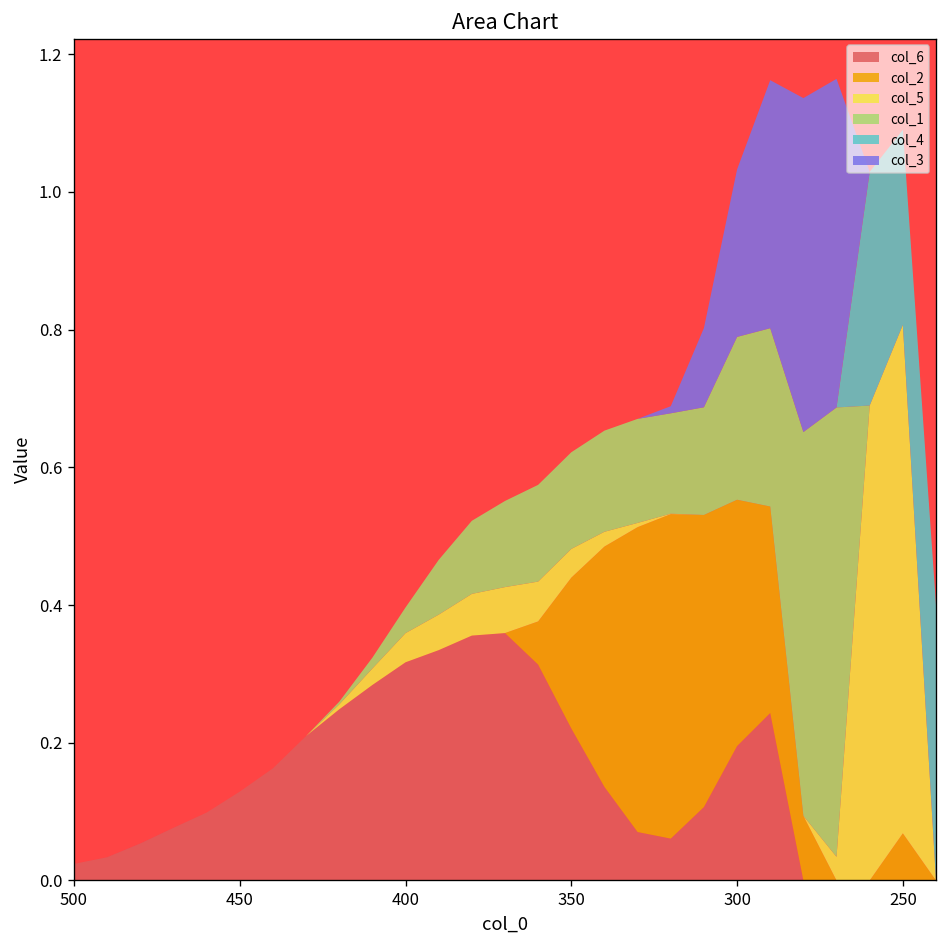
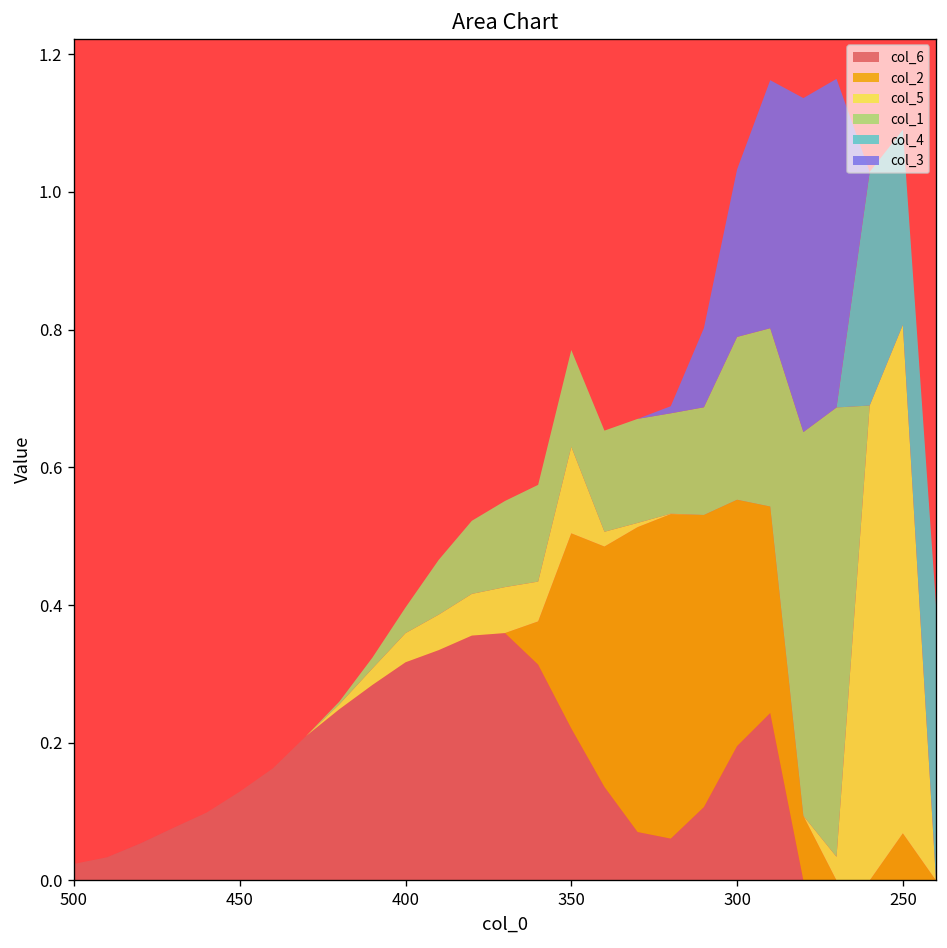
col_2, 350: 0.22 -> 0.28
col_5, 350: 0.04 -> 0.13
